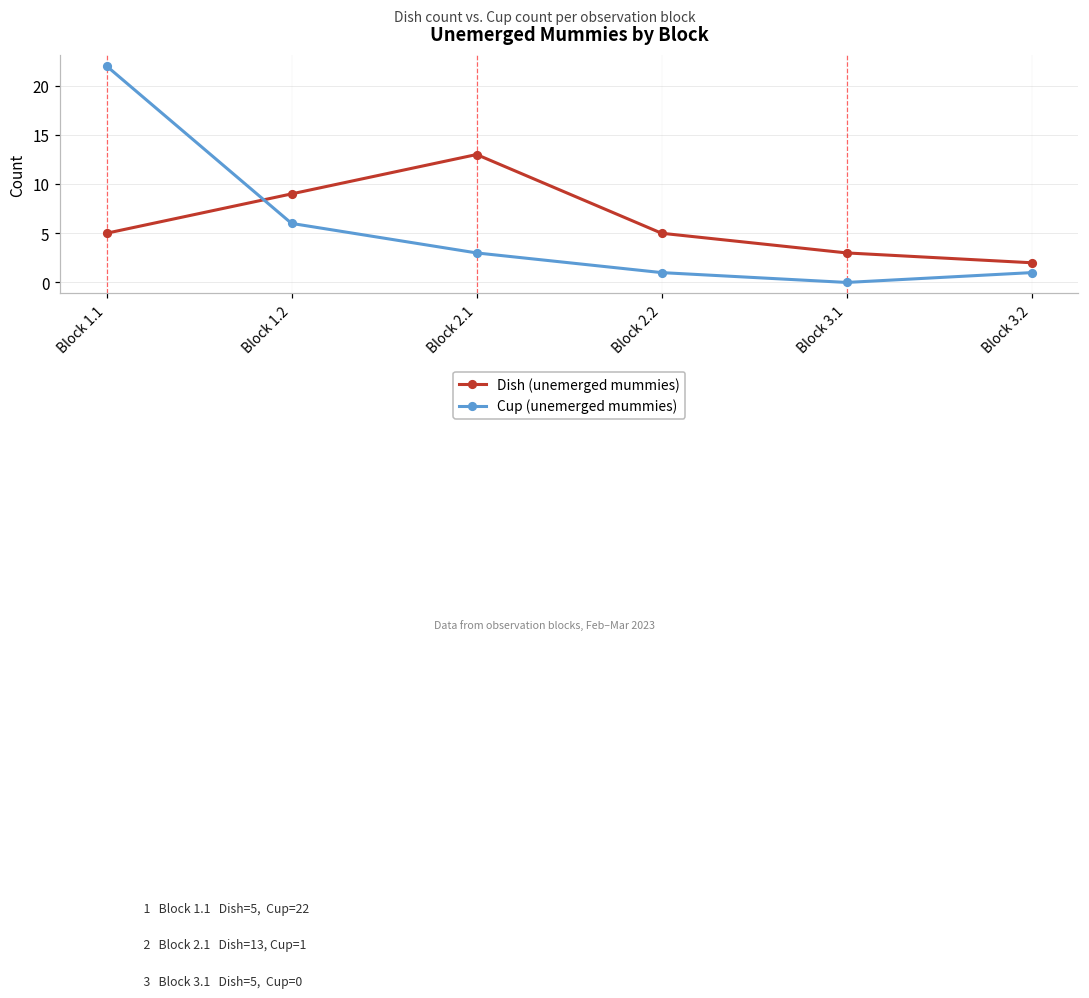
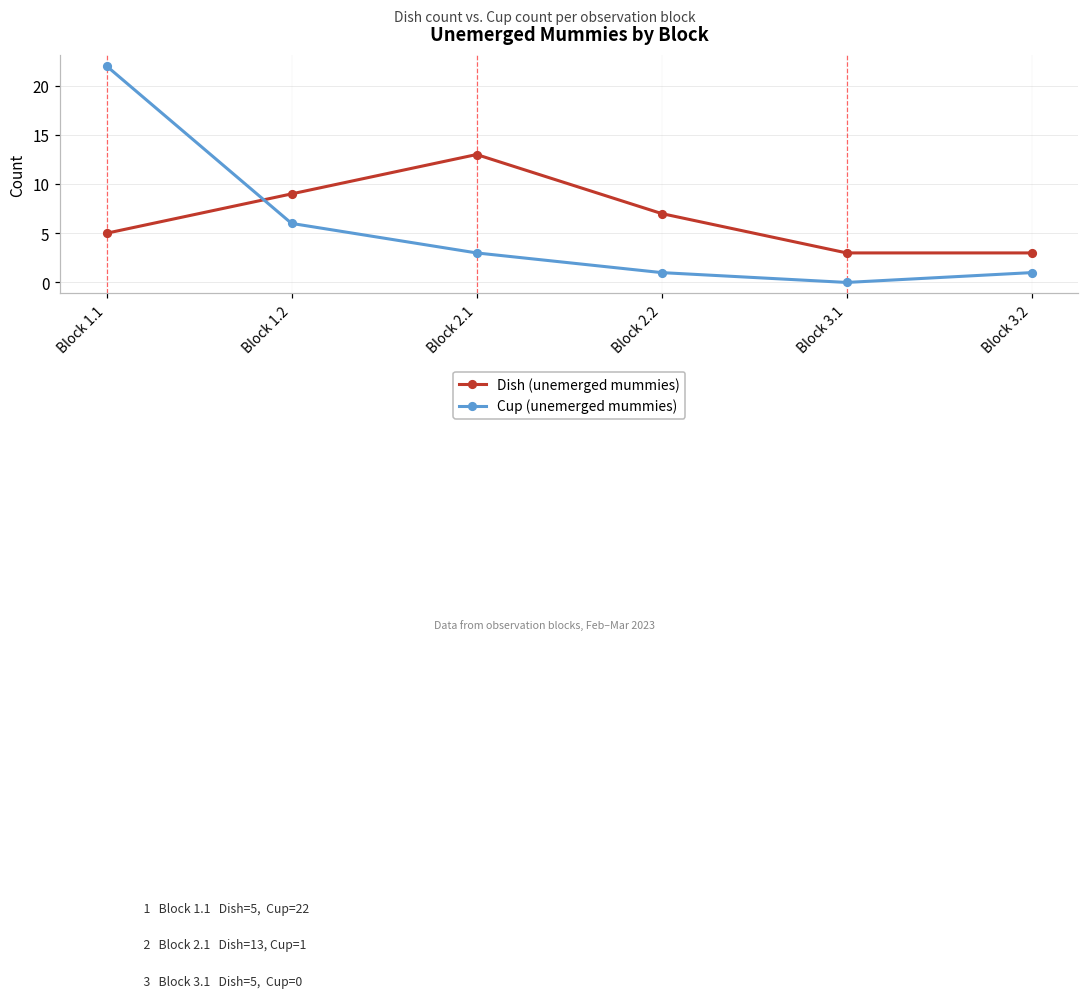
Dish (unemerged mummies), Block 2.2: 5 -> 7
Dish (unemerged mummies), Block 3.2: 2 -> 3
